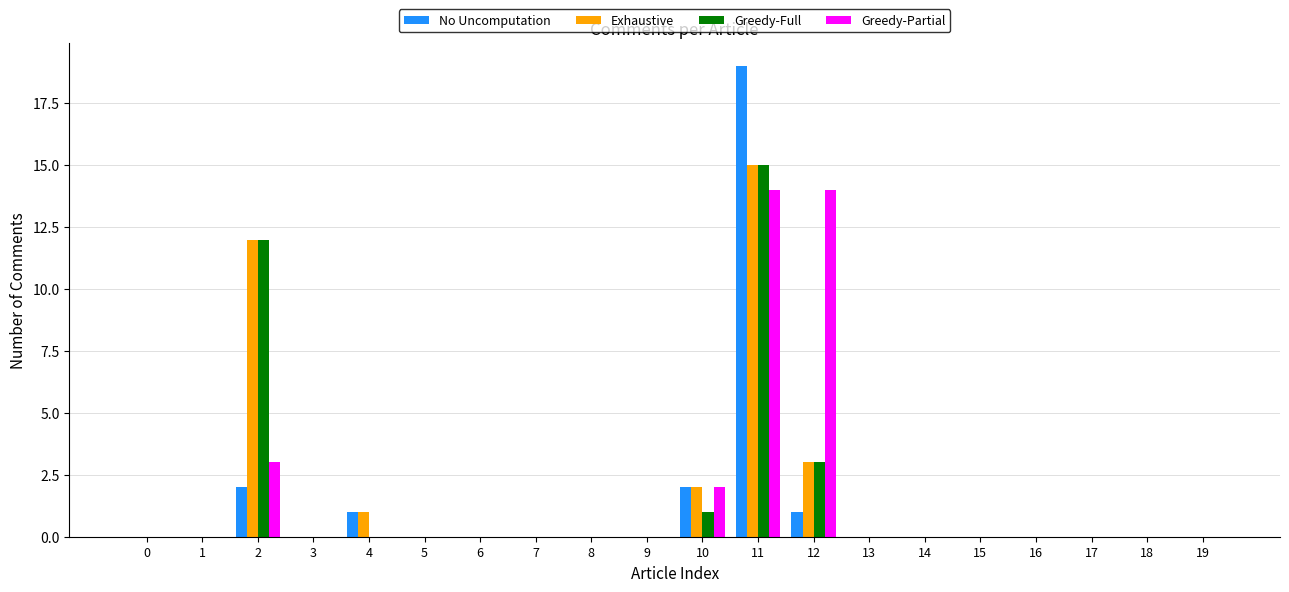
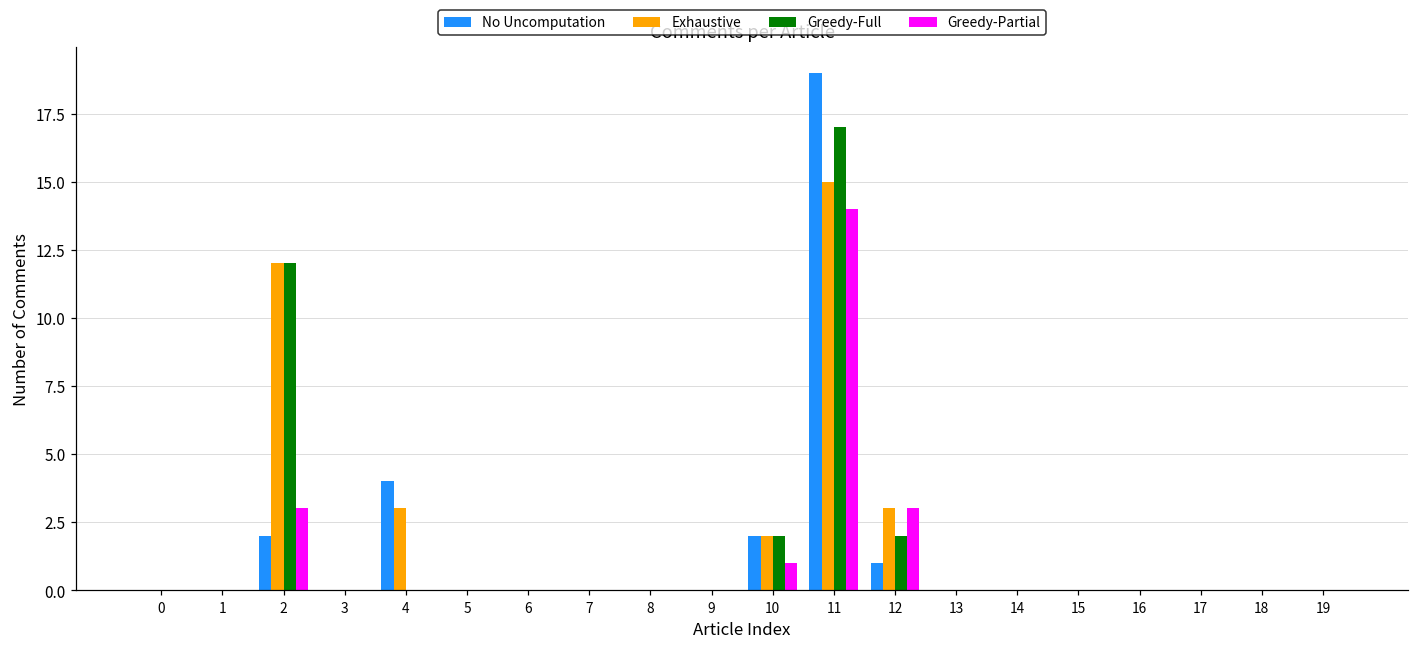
No Uncomputation, 4: 1 -> 4
Exhaustive, 4: 1 -> 3
Greedy-Full, 10: 1 -> 2
Greedy-Partial, 10: 2 -> 1
Greedy-Full, 11: 15 -> 17
Greedy-Full, 12: 3 -> 2
Greedy-Partial, 12: 14 -> 3
